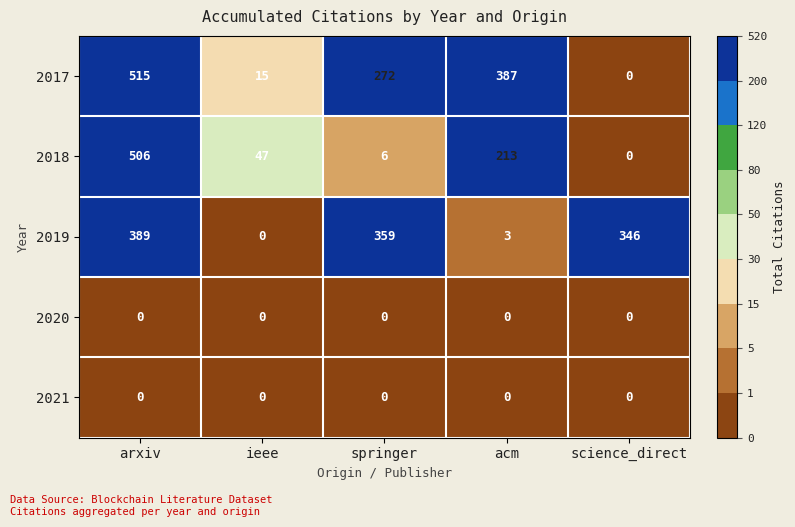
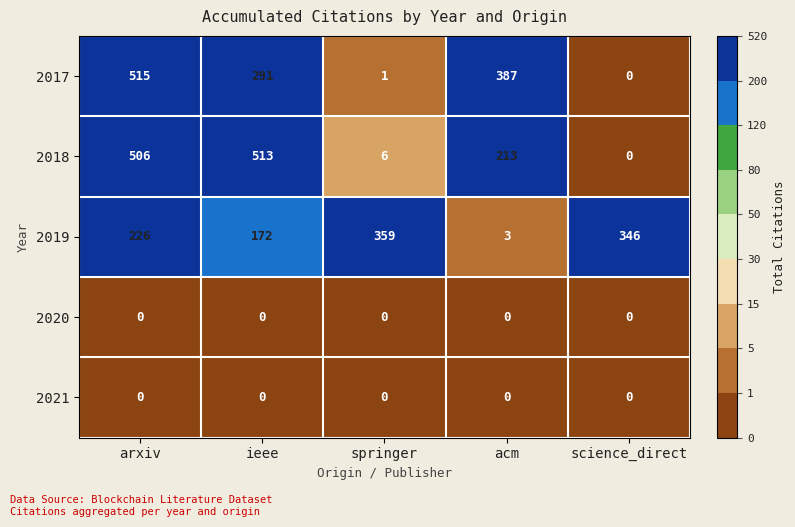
2017, ieee: 15 -> 291
2017, springer: 272 -> 1
2018, ieee: 47 -> 513
2019, arxiv: 389 -> 226
2019, ieee: 0 -> 172
